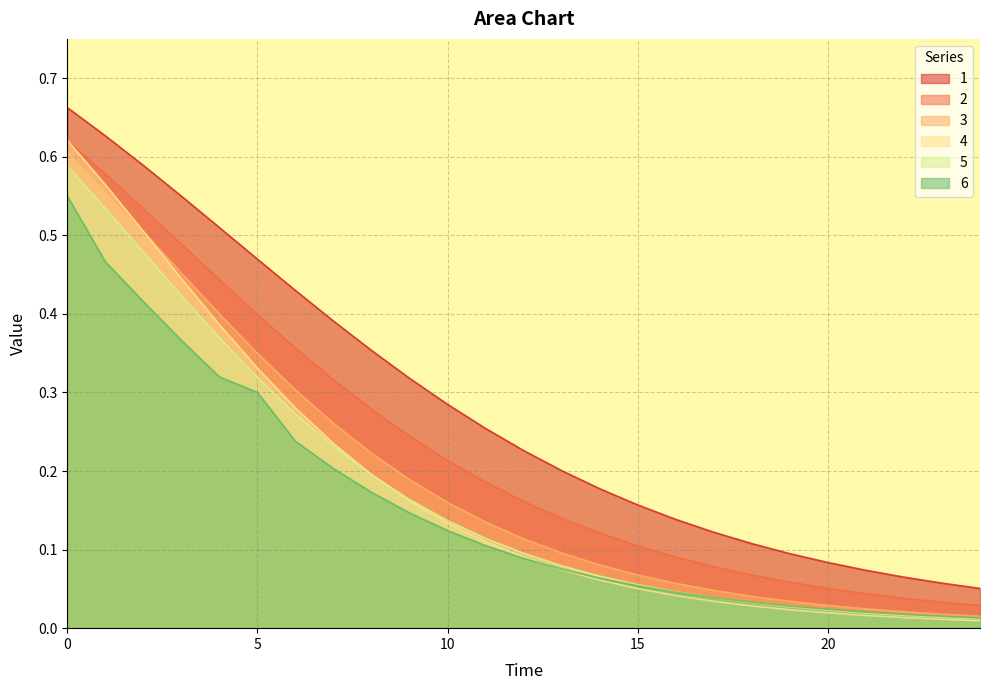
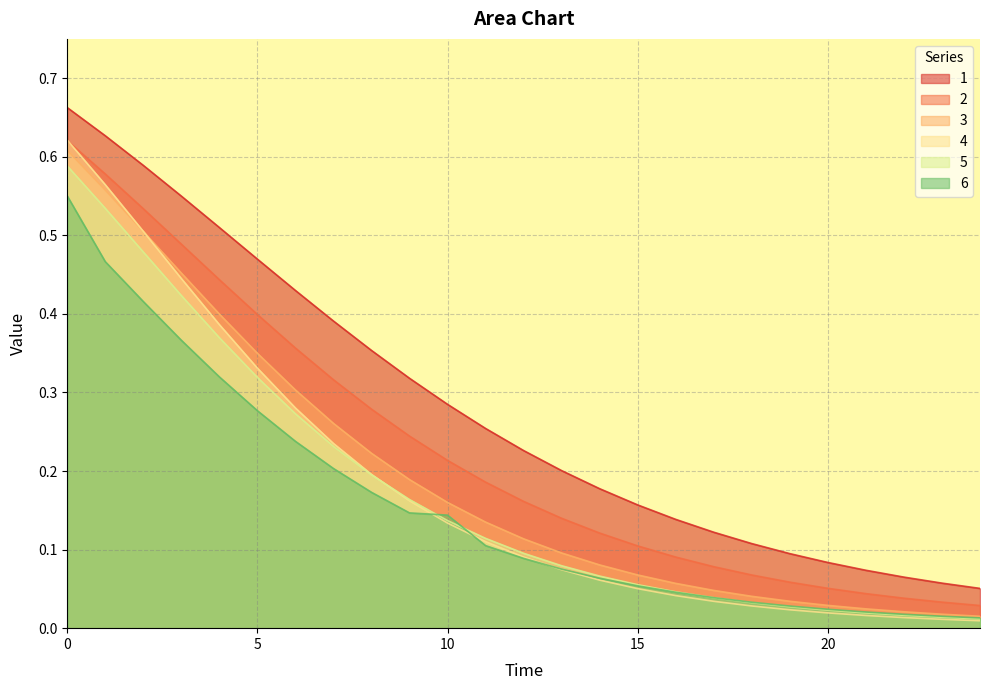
6, 5: 0.30 -> 0.28
6, 10: 0.12 -> 0.14
